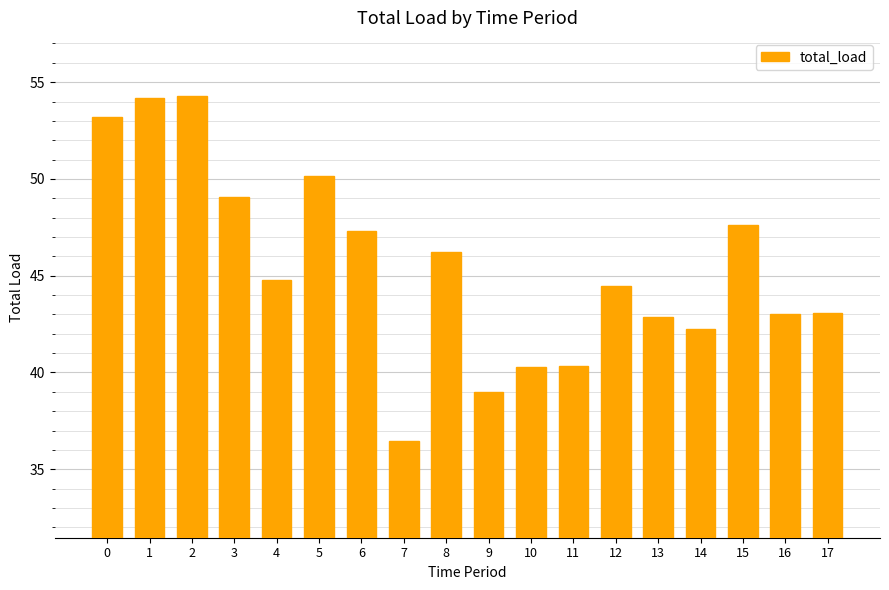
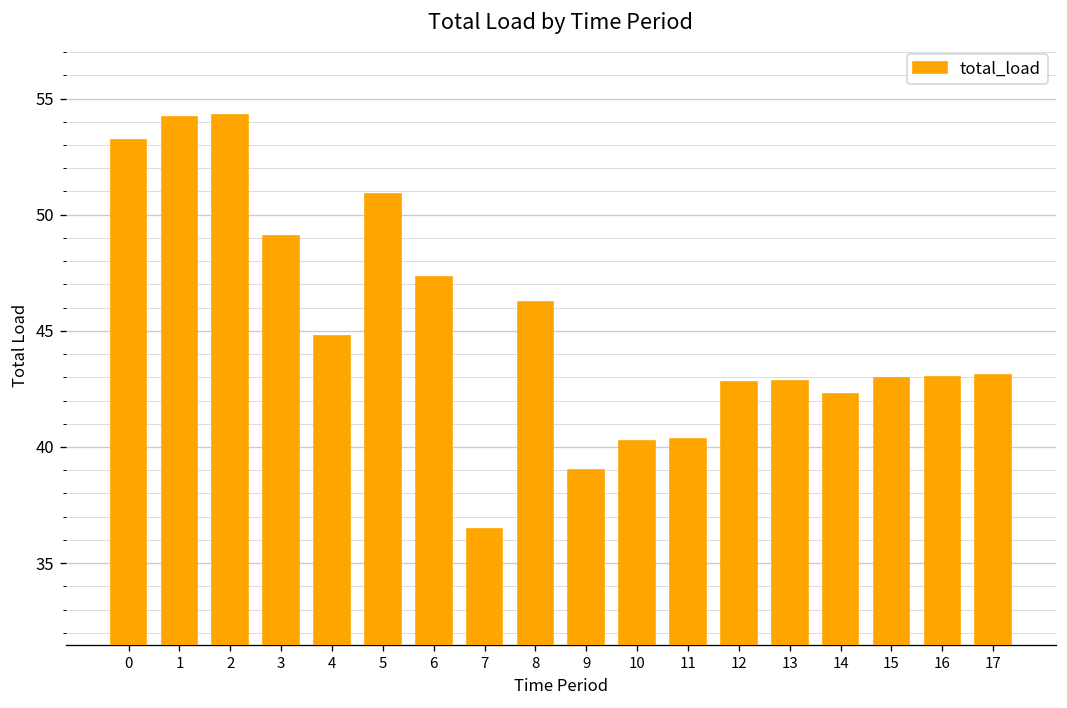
5: 50.2 -> 50.9
12: 44.5 -> 42.8
15: 47.6 -> 43.0
